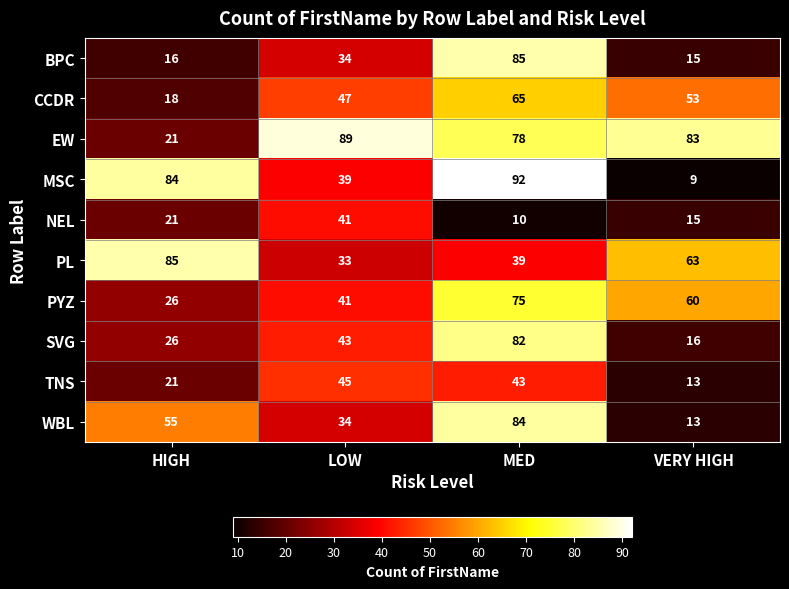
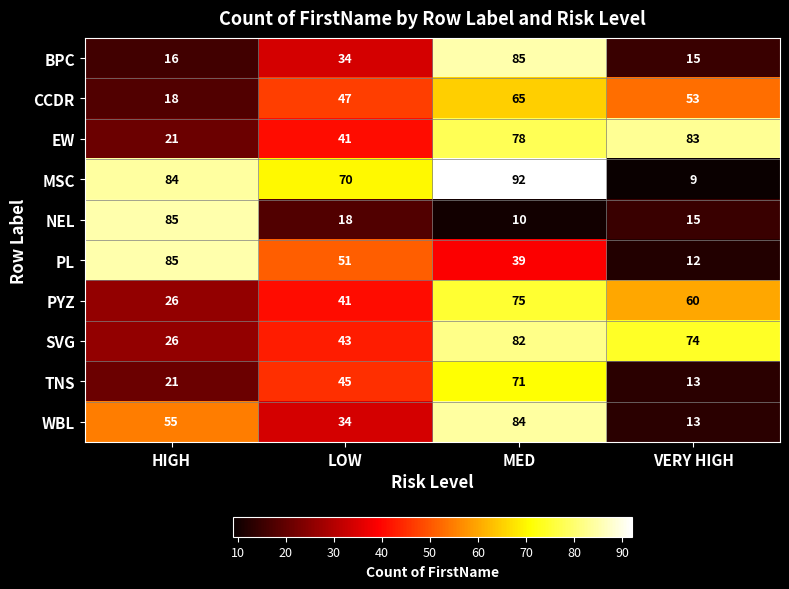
EW, LOW: 89 -> 41
MSC, LOW: 39 -> 70
NEL, HIGH: 21 -> 85
NEL, LOW: 41 -> 18
PL, LOW: 33 -> 51
PL, VERY HIGH: 63 -> 12
SVG, VERY HIGH: 16 -> 74
TNS, MED: 43 -> 71
